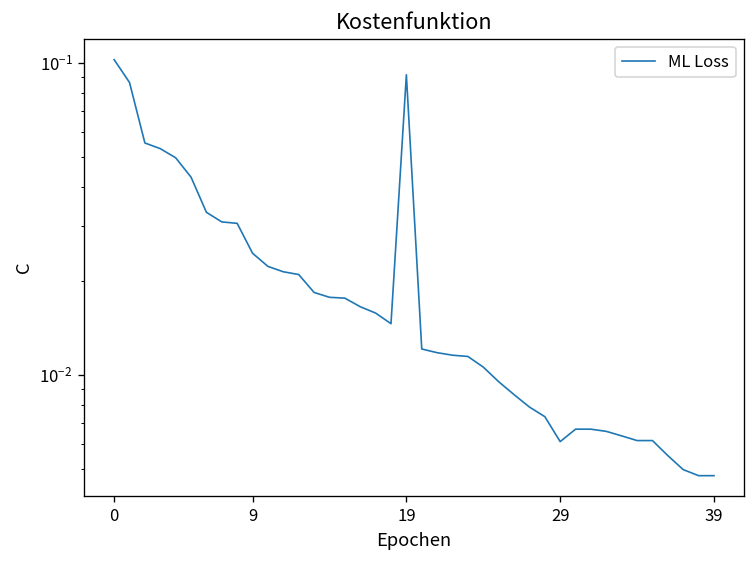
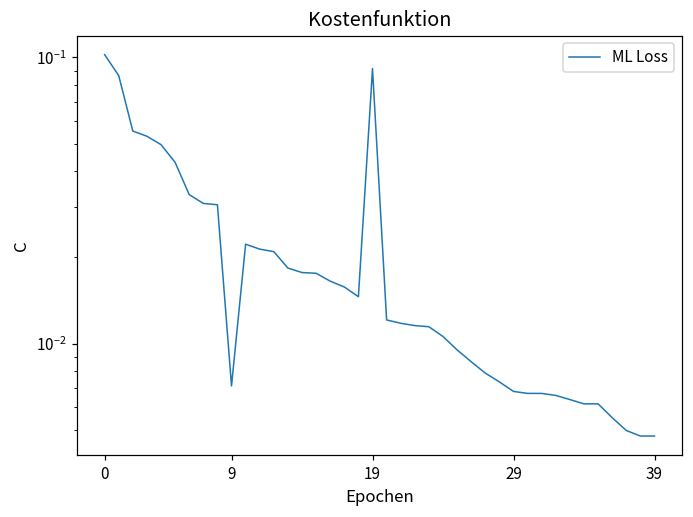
9: 0.025 -> 0.0071
29: 0.0061 -> 0.0068
